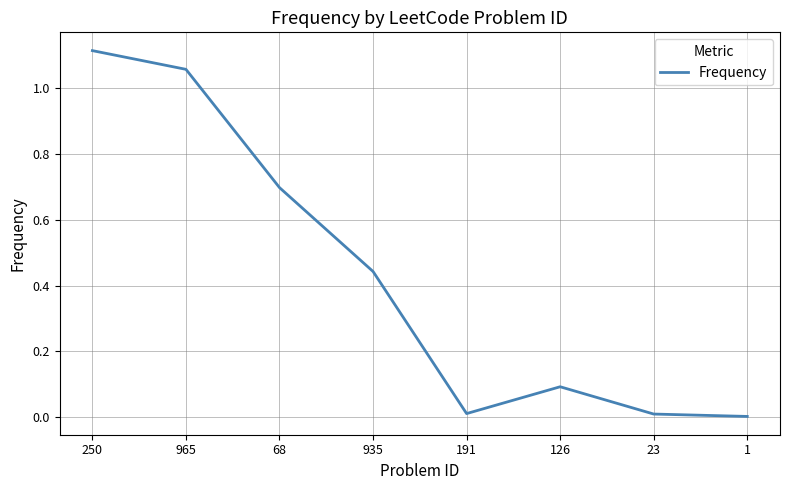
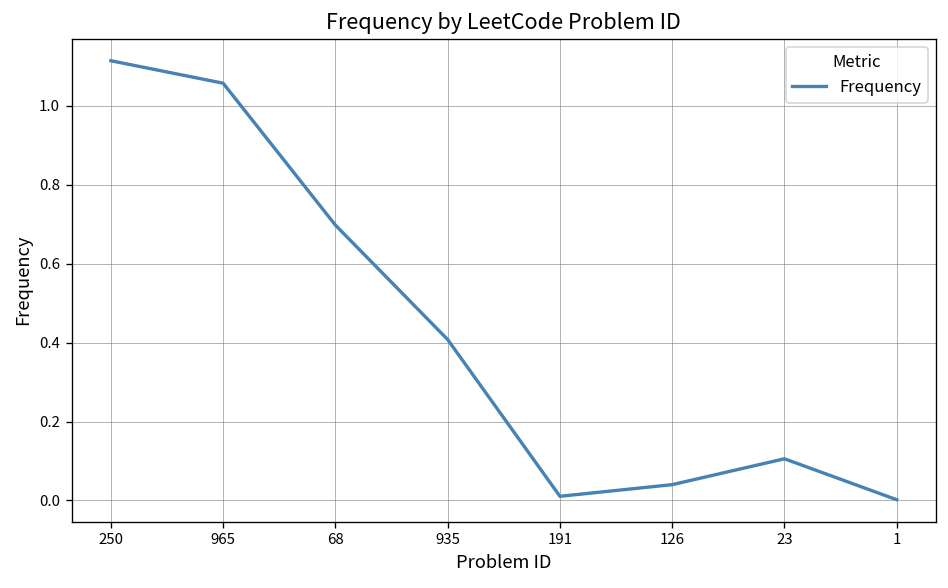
935: 0.44 -> 0.41
126: 0.09 -> 0.04
23: 0.01 -> 0.11
